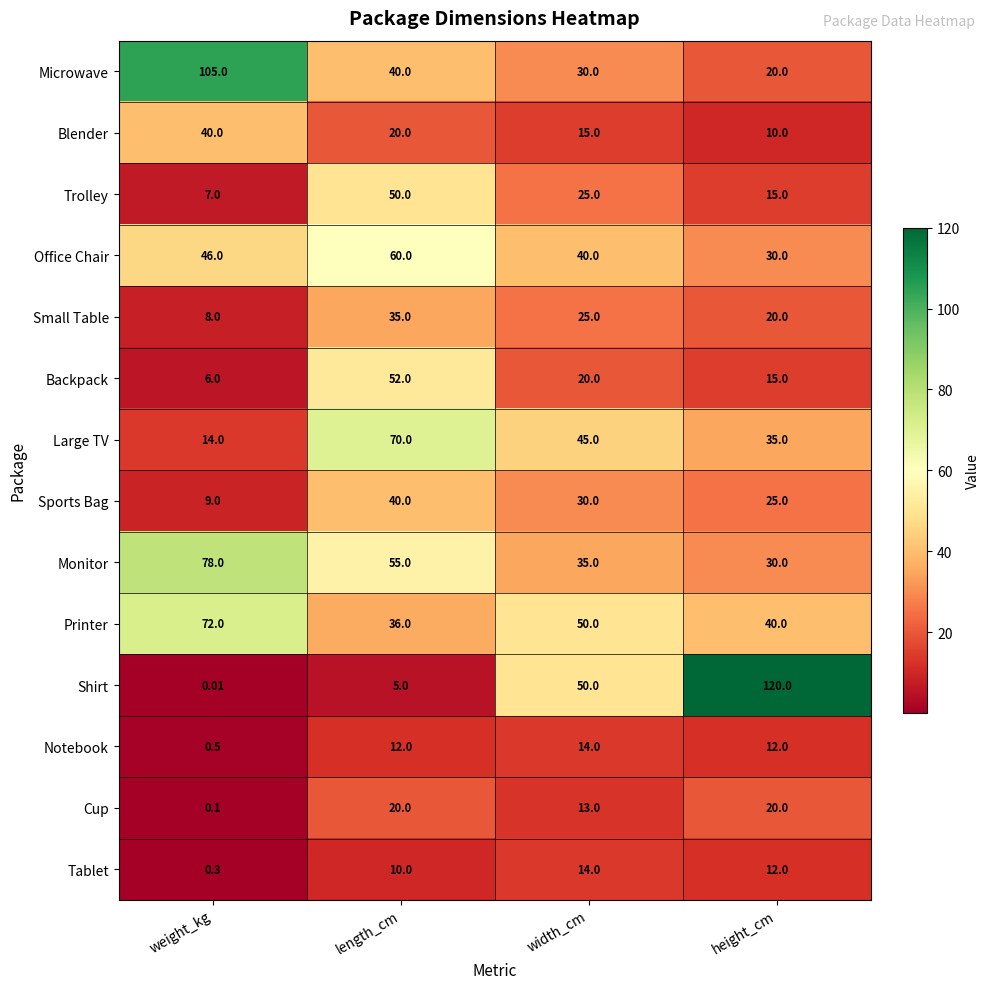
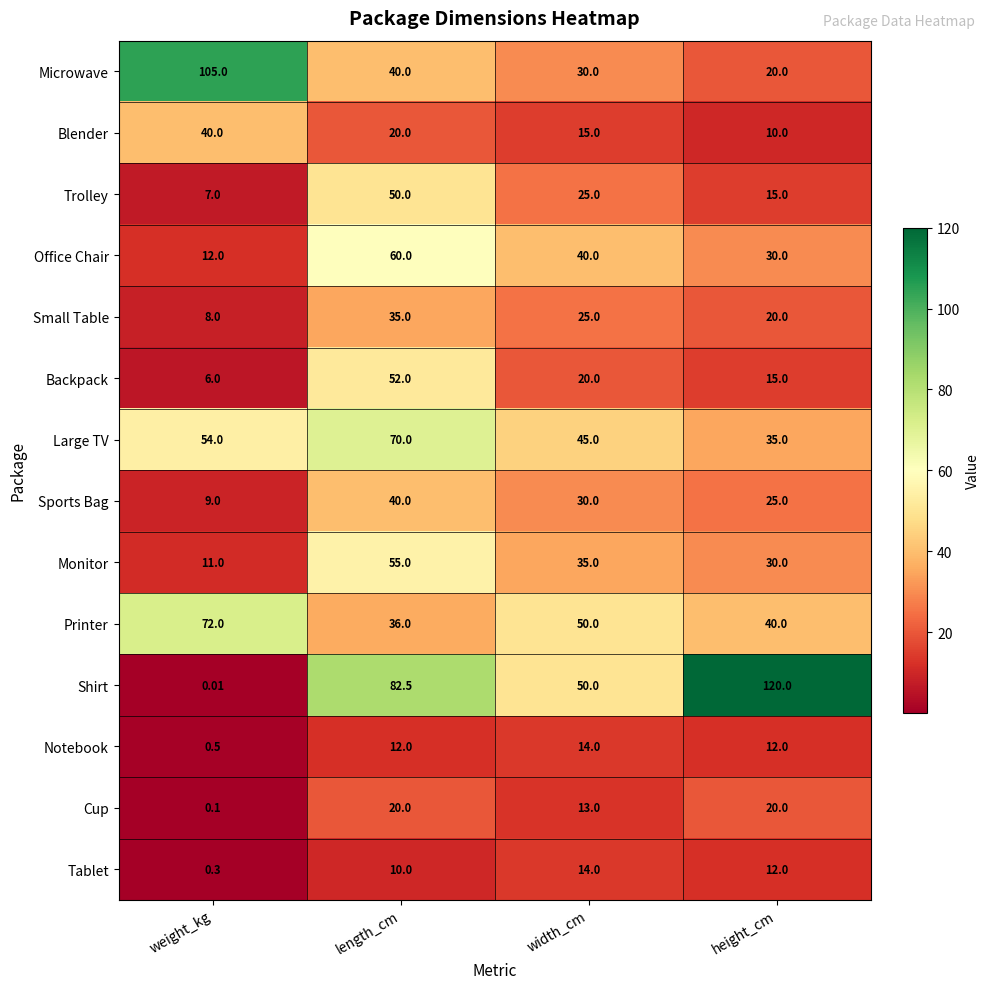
Office Chair, weight_kg: 46.0 -> 12.0
Large TV, weight_kg: 14.0 -> 54.0
Monitor, weight_kg: 78.0 -> 11.0
Shirt, length_cm: 5.0 -> 82.5
